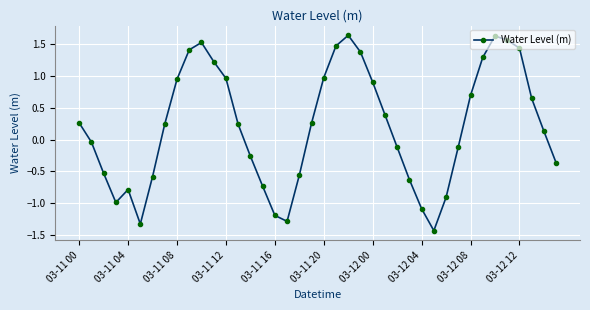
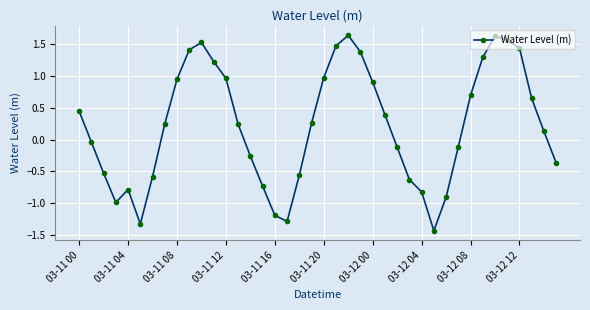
03-11 00: 0.3 -> 0.4
03-12 04: -1.1 -> -0.8
